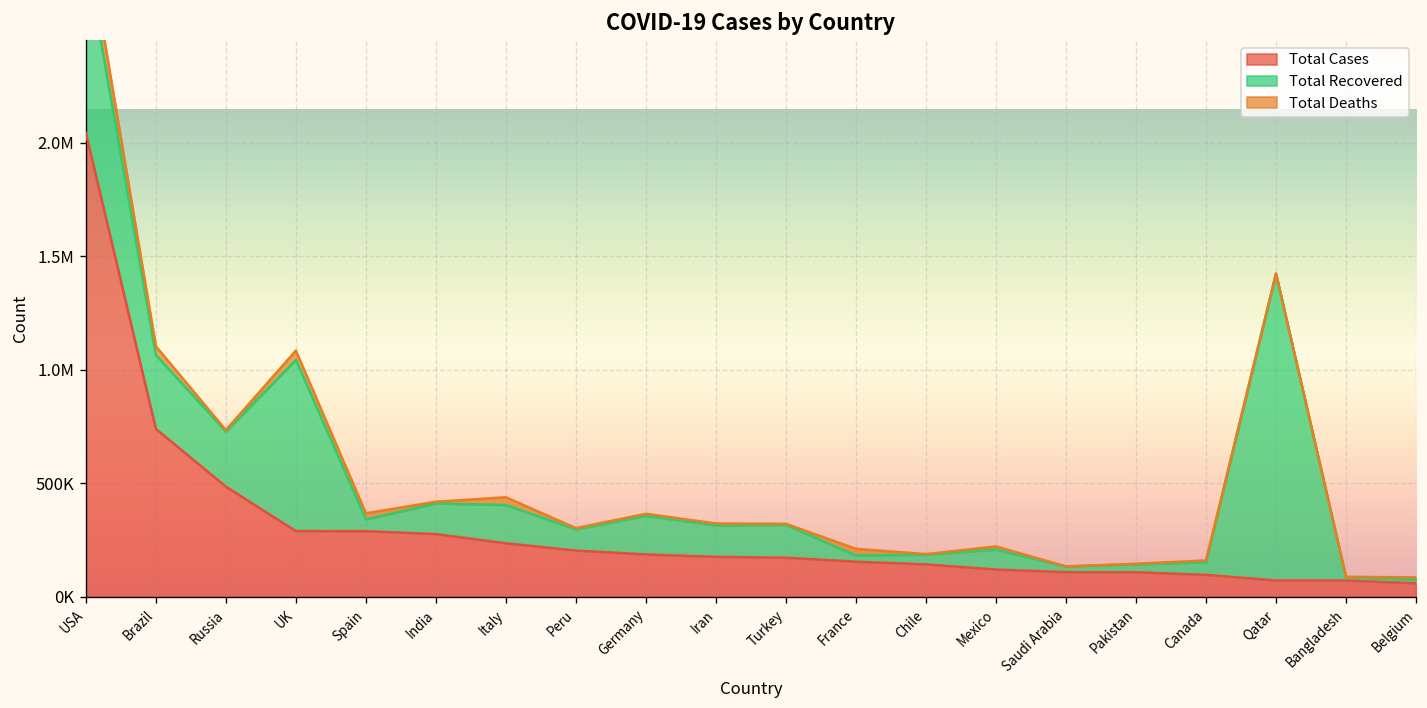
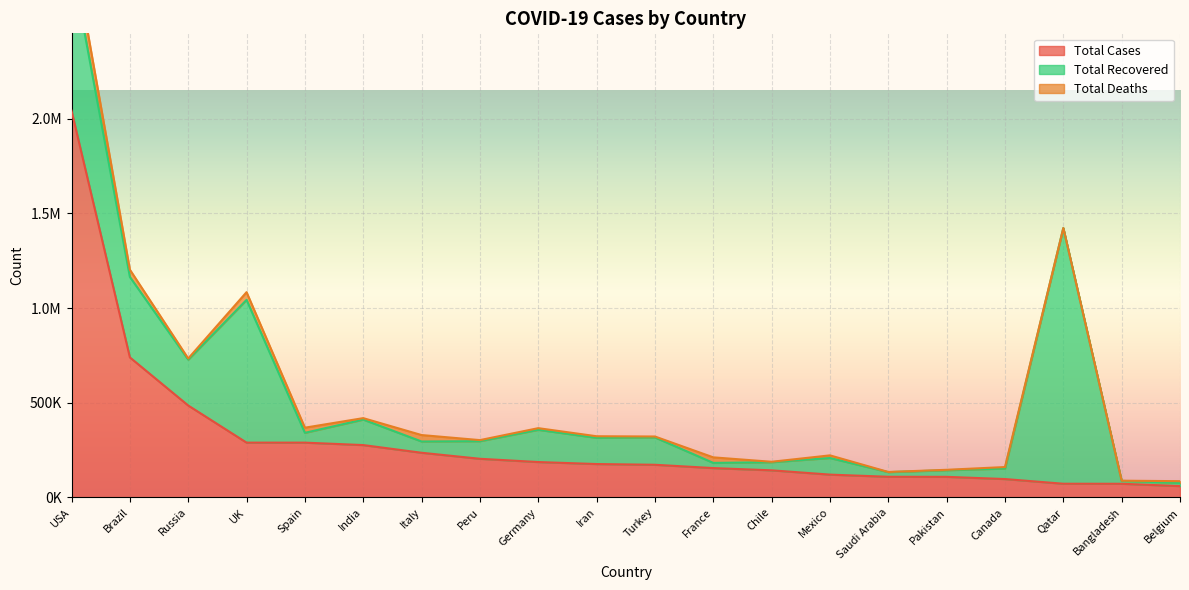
Total Recovered, Brazil: 330000 -> 430000
Total Recovered, Italy: 170000 -> 60000
